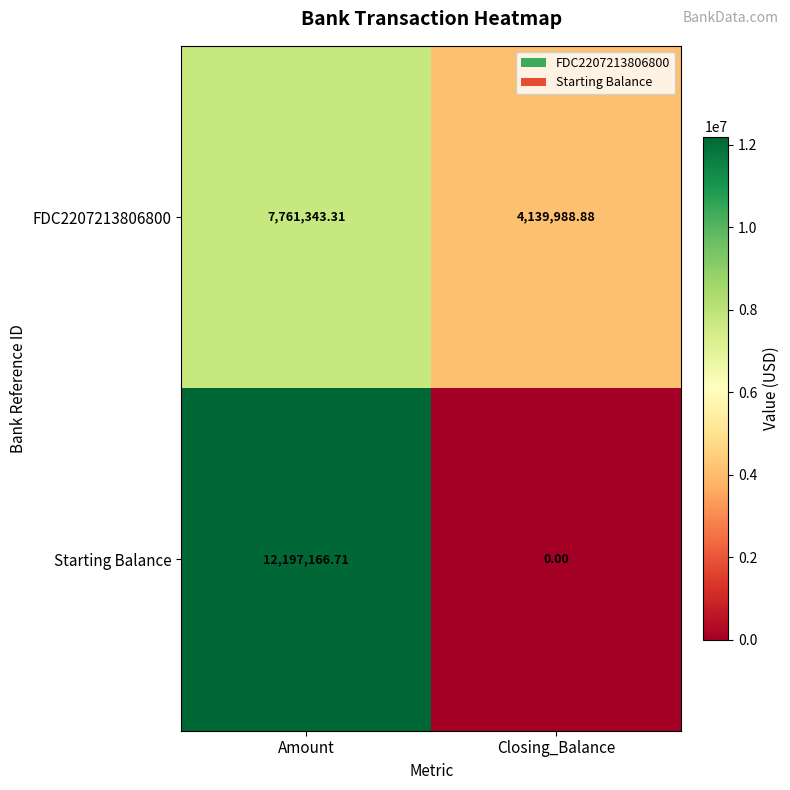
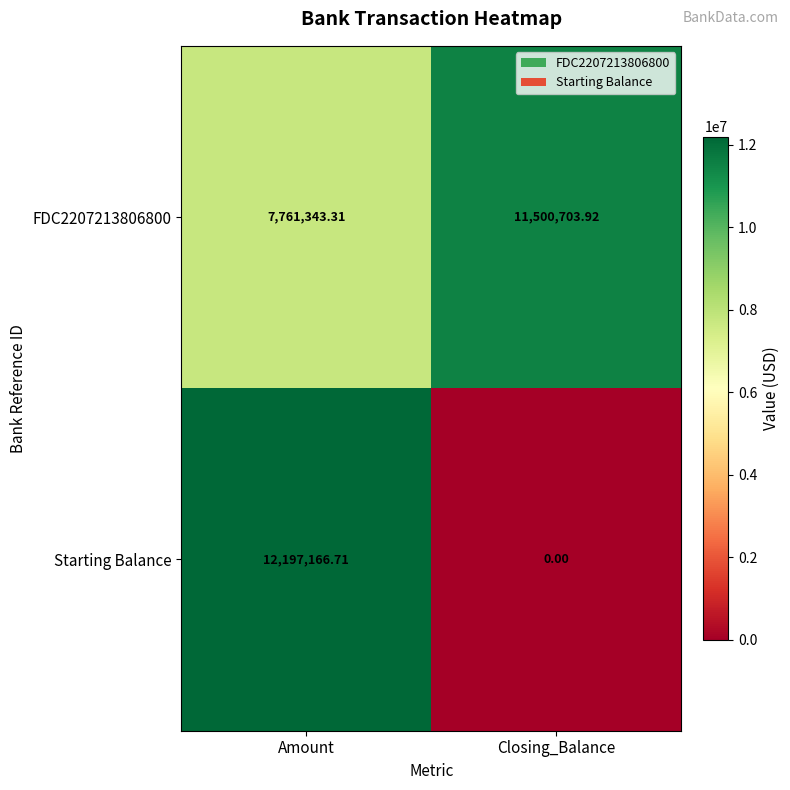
FDC2207213806800, Closing_Balance: 4,139,988.88 -> 11,500,703.92
